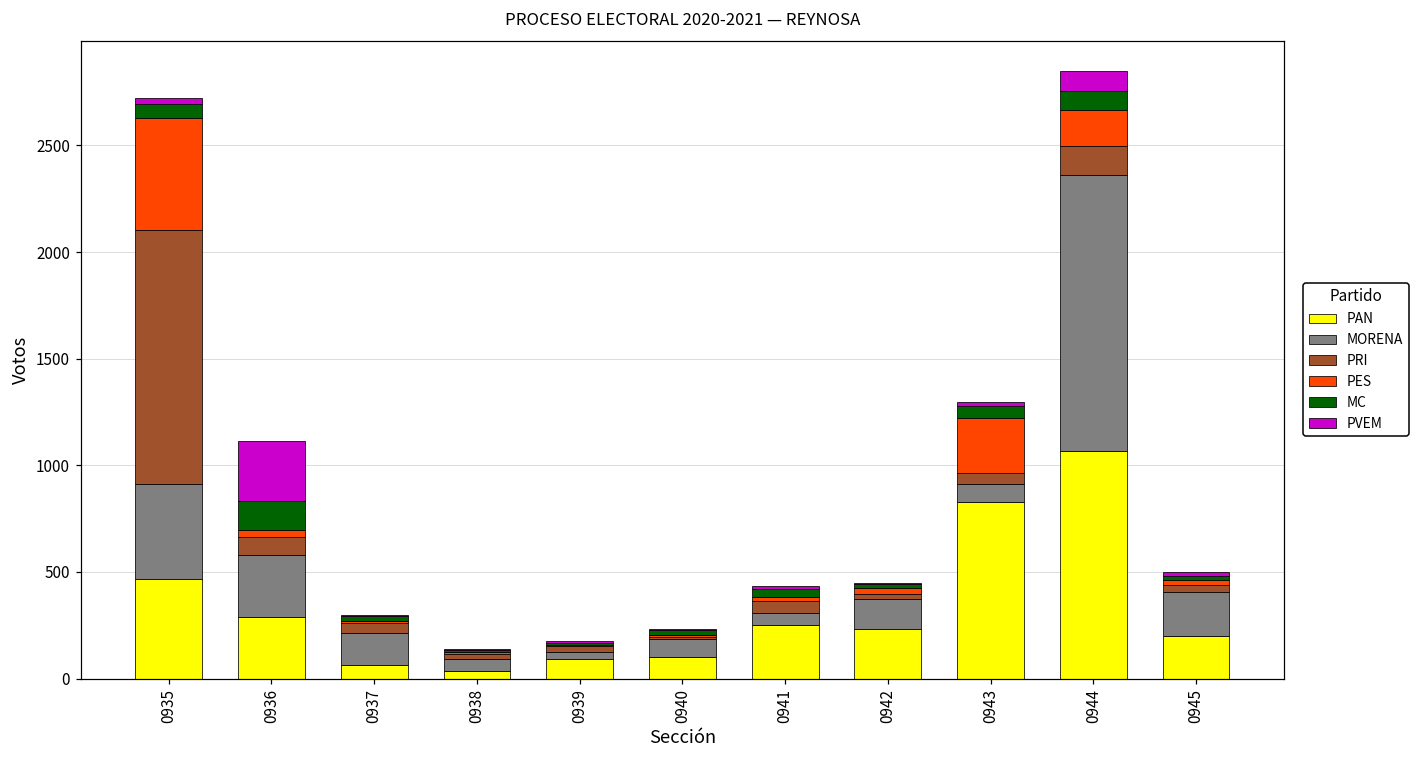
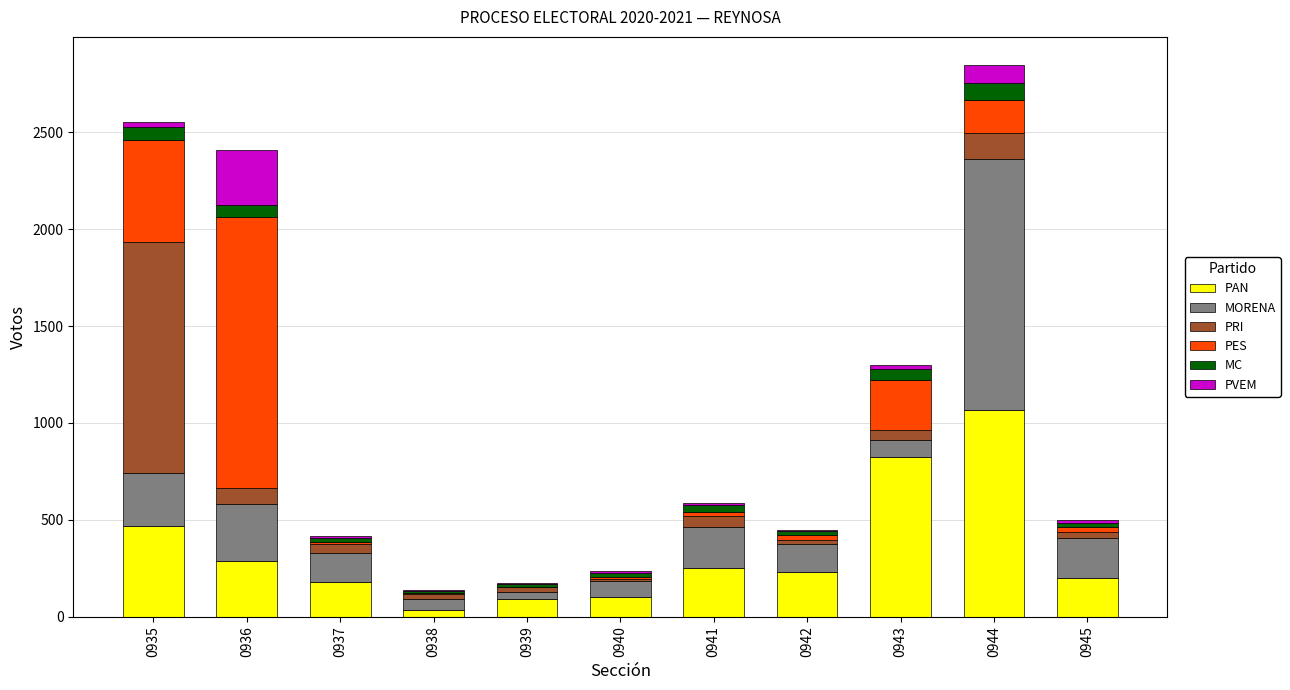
MORENA, 0935: 440 -> 270
PES, 0936: 30 -> 1400
MC, 0936: 140 -> 60
PAN, 0937: 60 -> 180
MORENA, 0941: 60 -> 210
